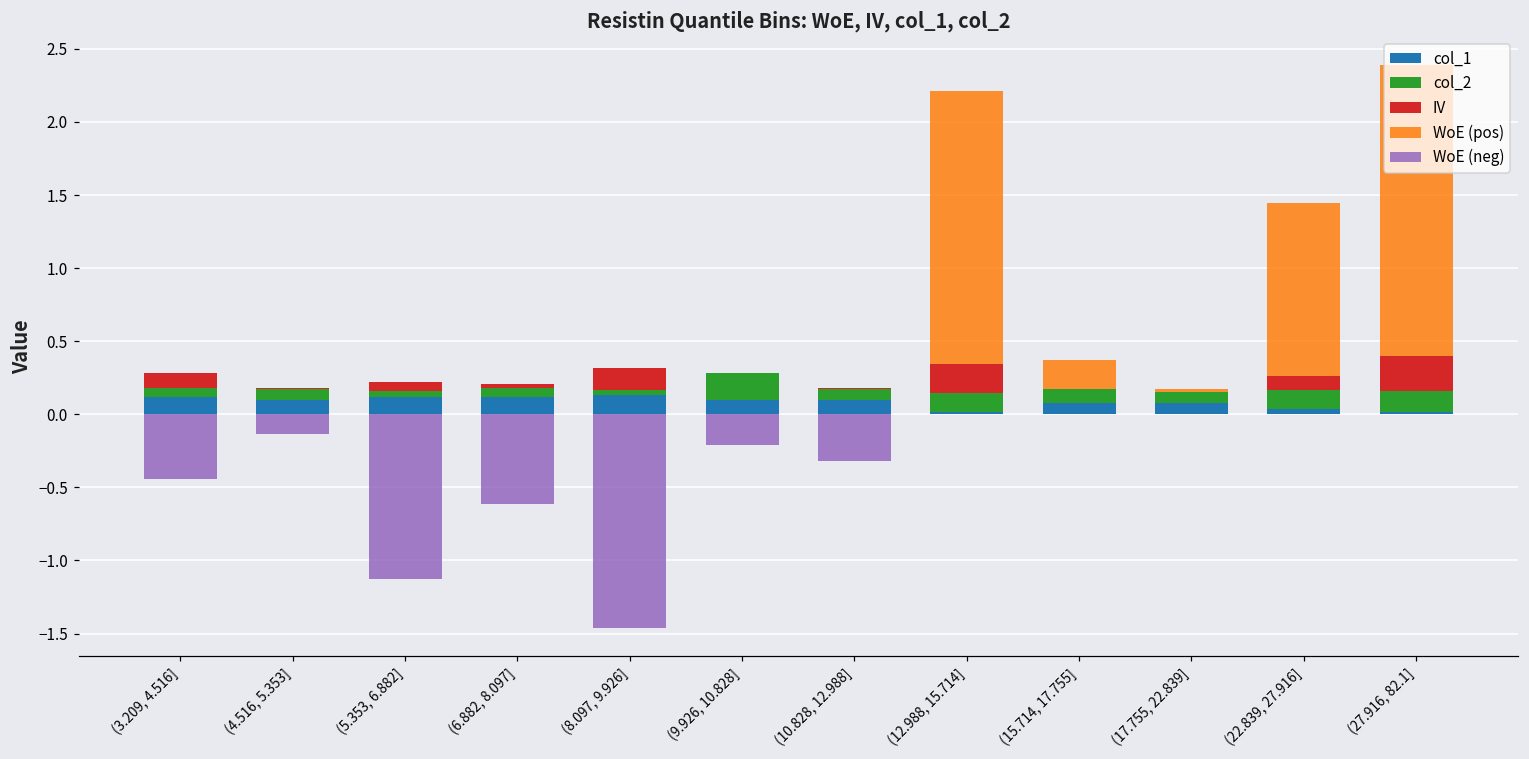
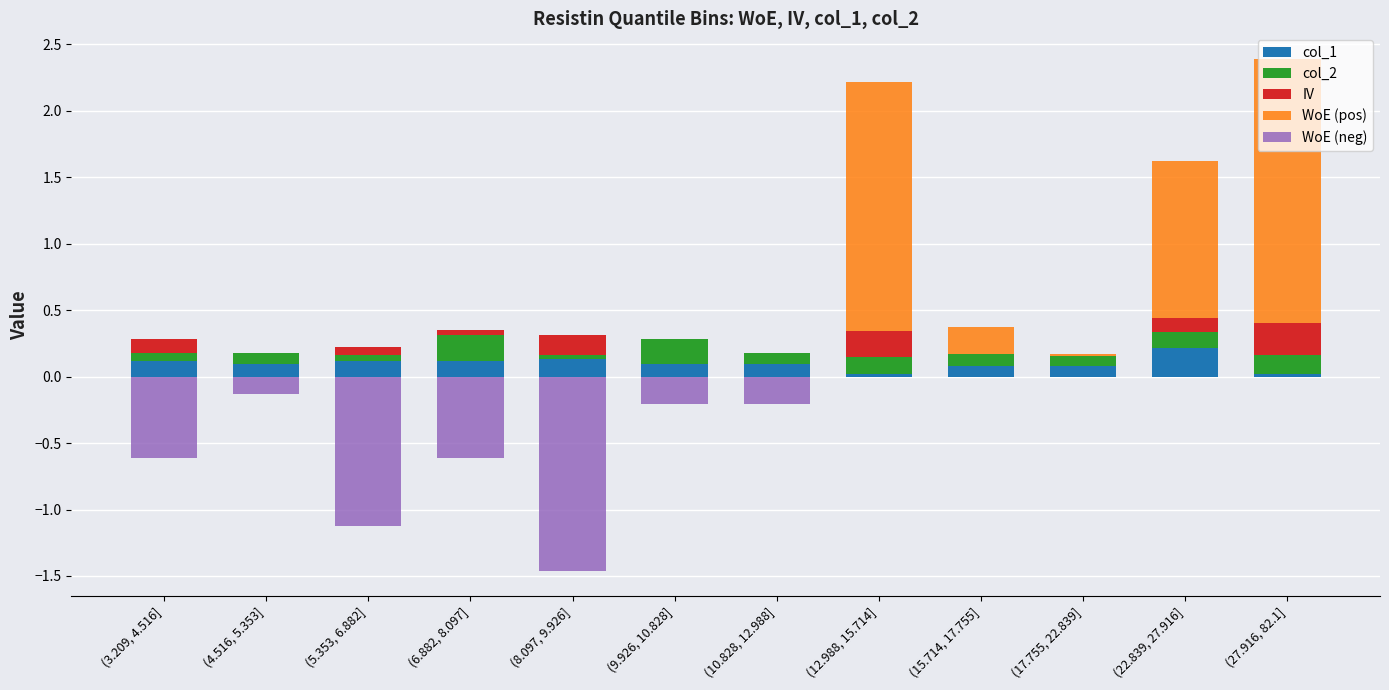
WoE (neg), (3.209, 4.516]: -0.44 -> -0.61
col_2, (6.882, 8.097]: 0.06 -> 0.20
WoE (neg), (10.828, 12.988]: -0.32 -> -0.21
col_1, (22.839, 27.916]: 0.04 -> 0.21
